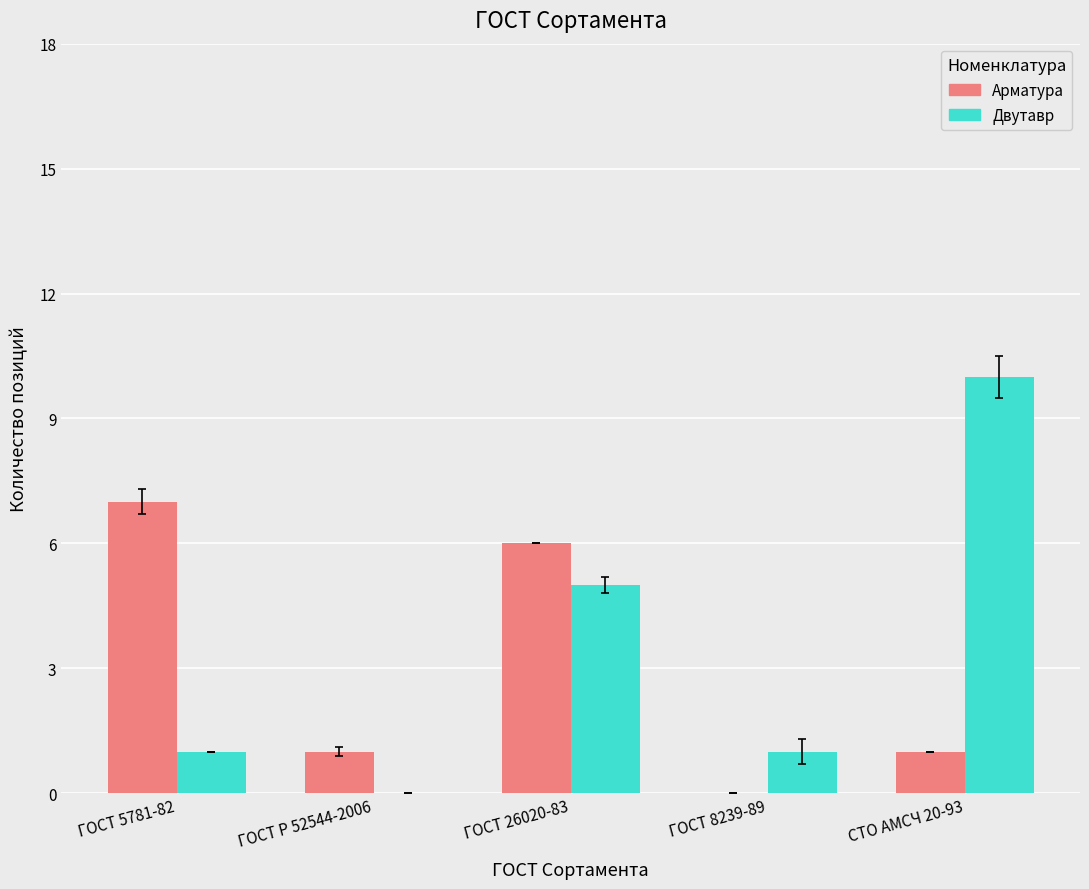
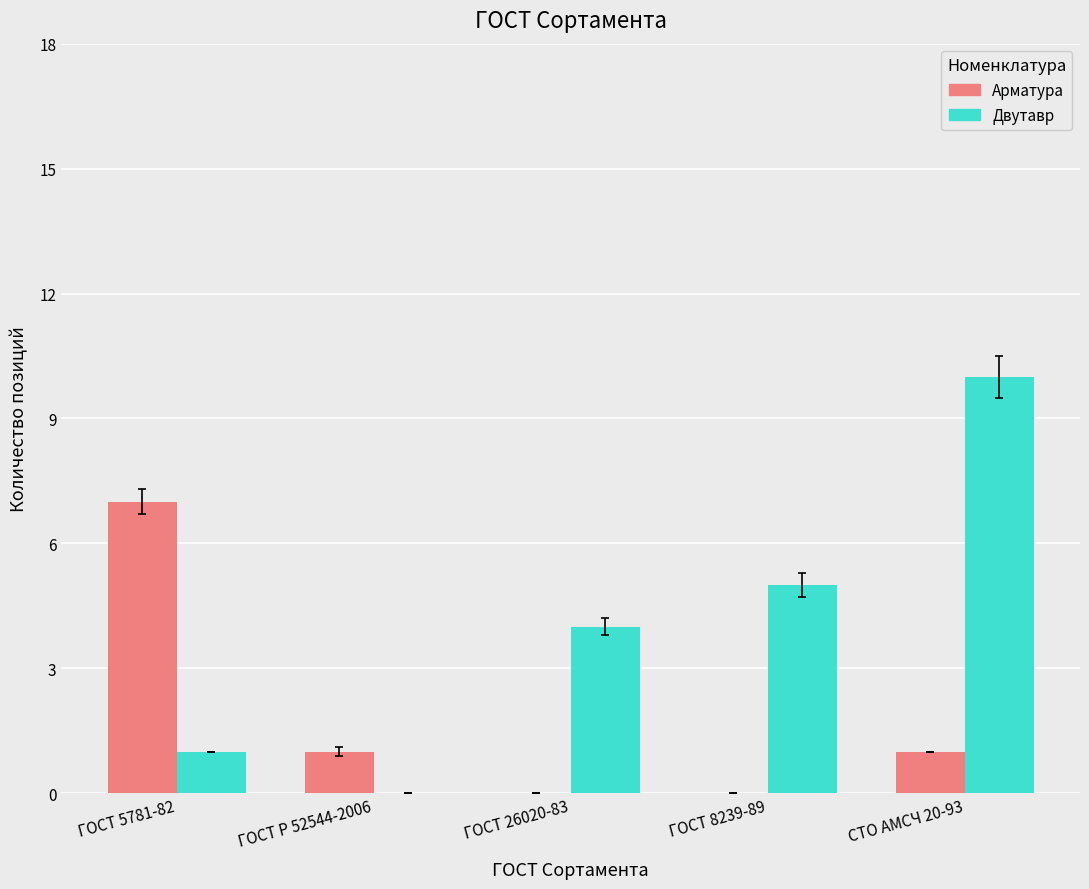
Арматура, ГОСТ 26020-83: 6 -> 0
Двутавр, ГОСТ 26020-83: 5 -> 4
Двутавр, ГОСТ 8239-89: 1 -> 5
